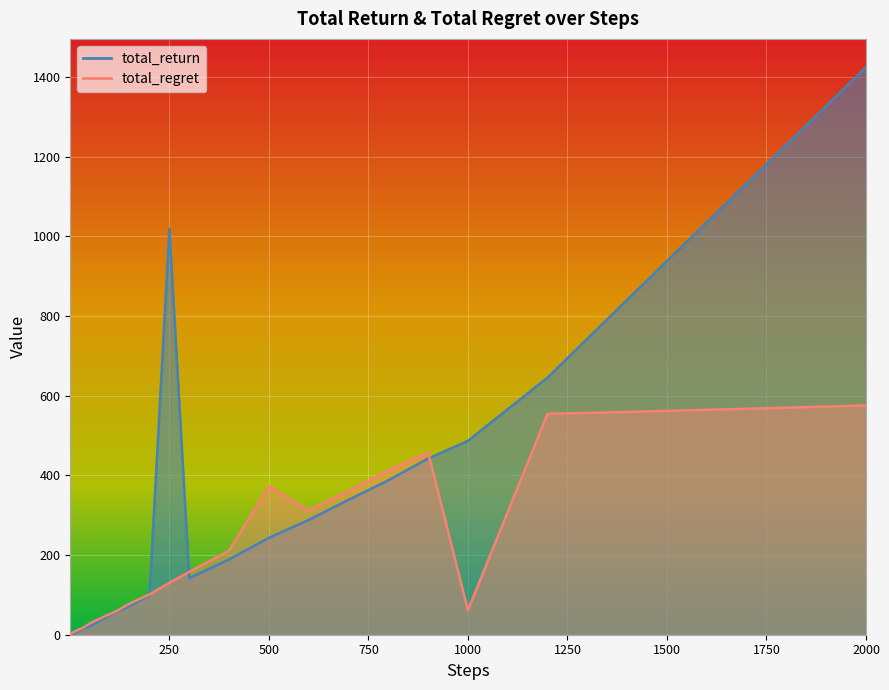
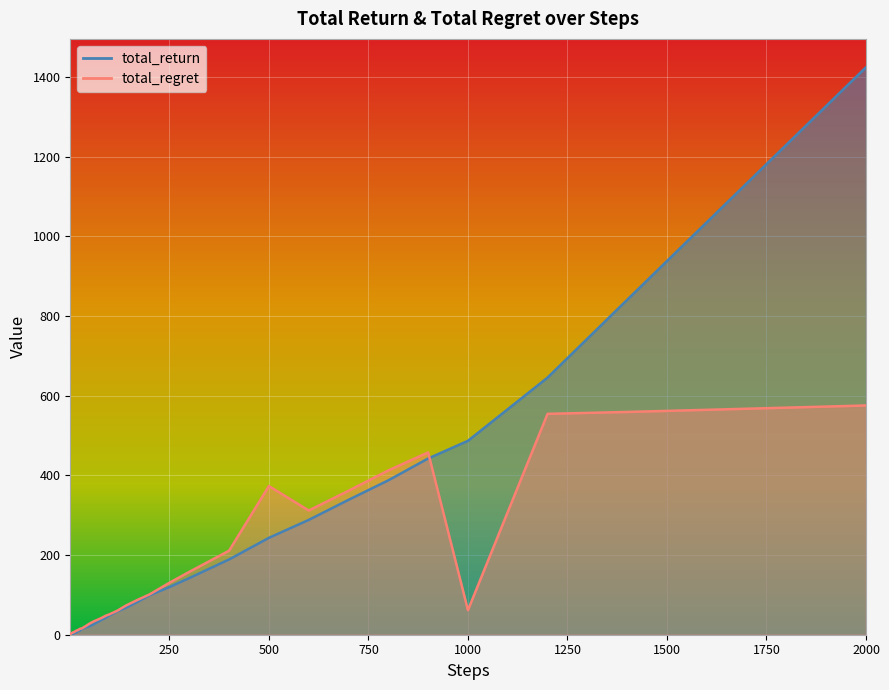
total_return, 250: 1020 -> 120
